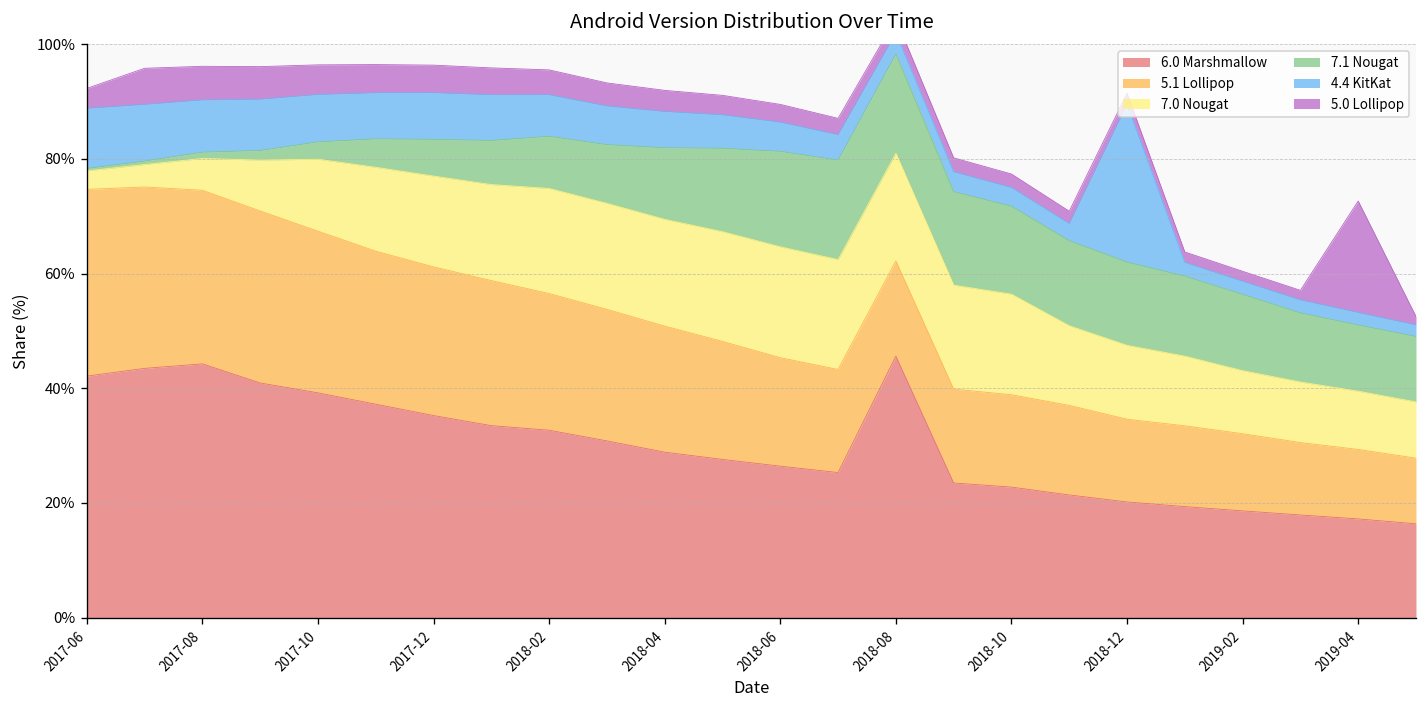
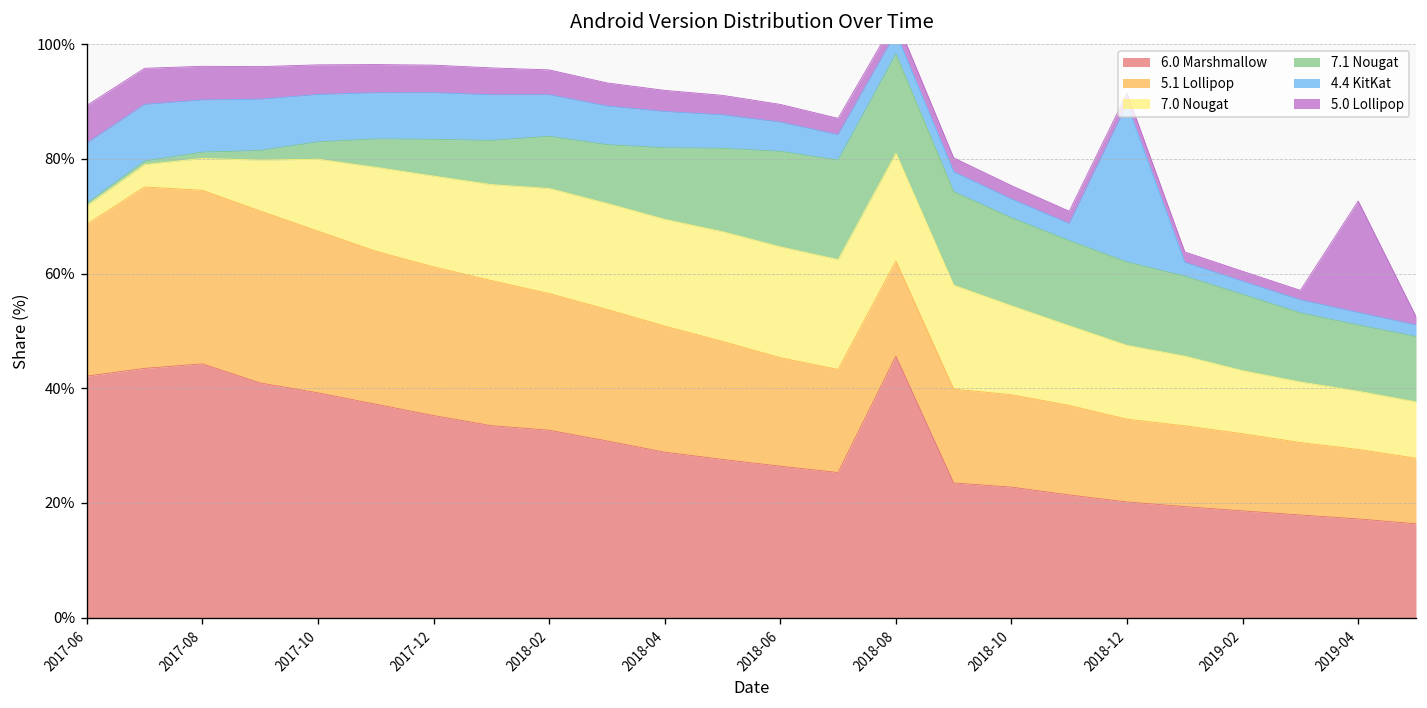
5.1 Lollipop, 2017-06: 33% -> 26%
5.0 Lollipop, 2017-06: 3% -> 7%
7.0 Nougat, 2018-10: 18% -> 16%
